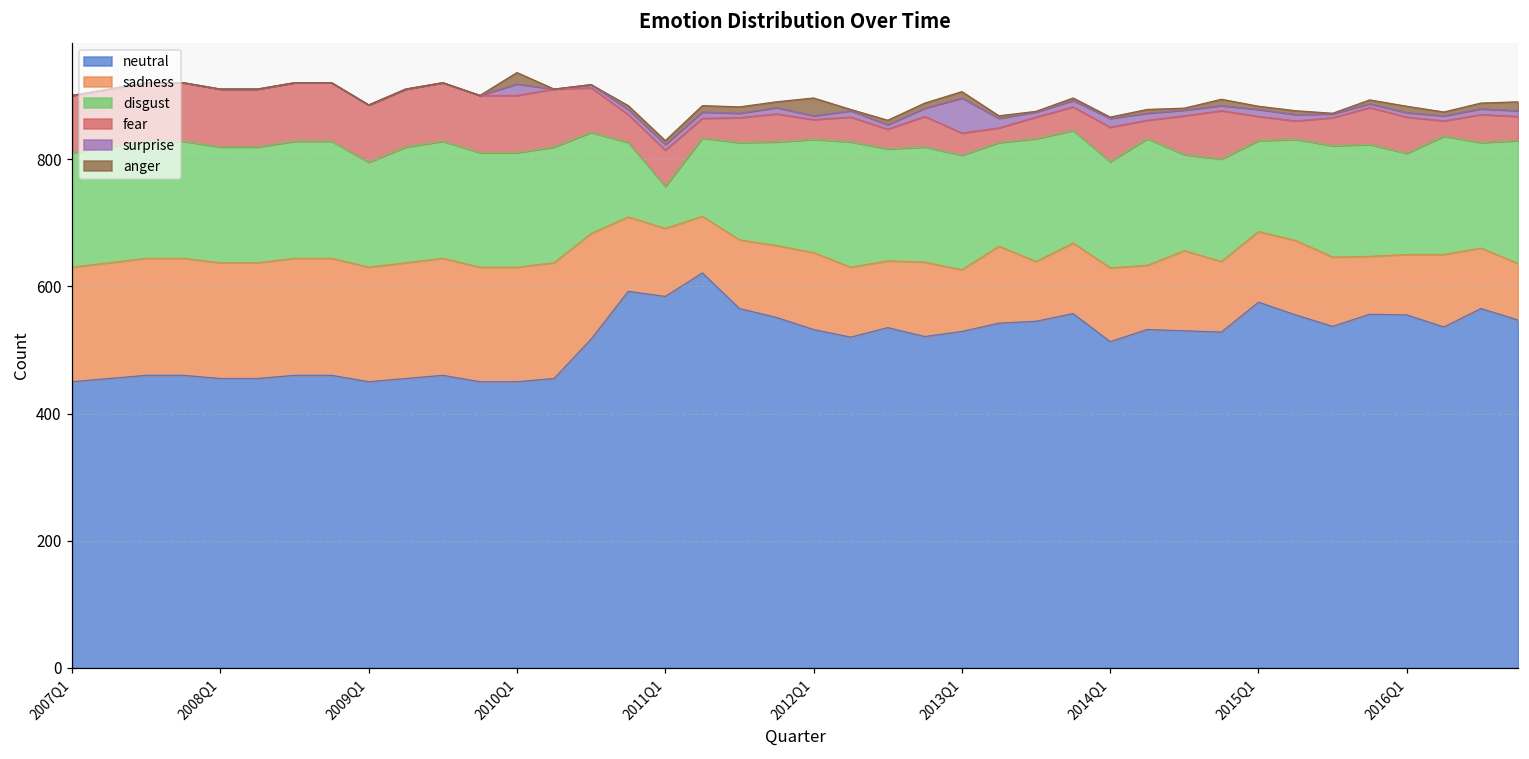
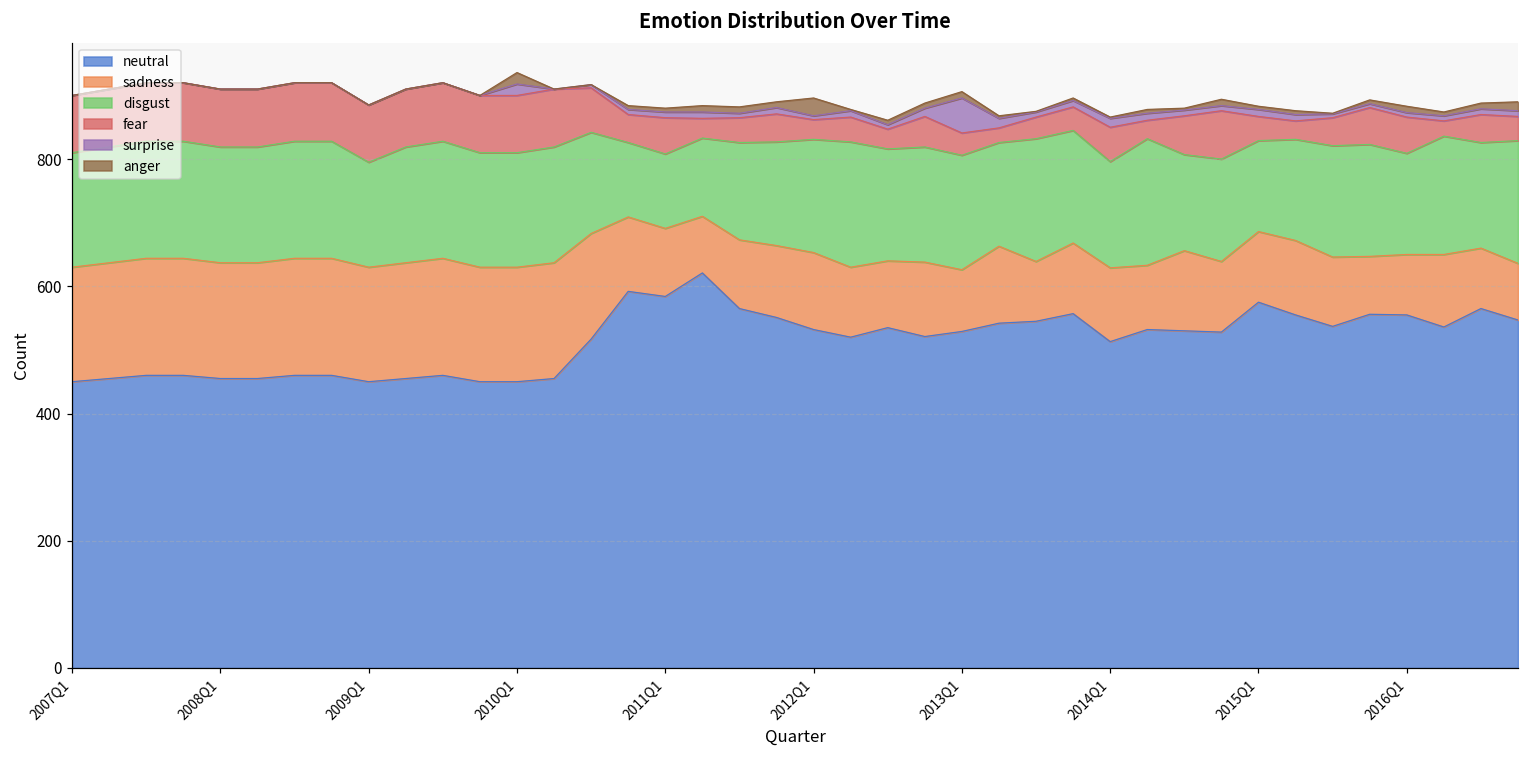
disgust, 2011Q1: 70 -> 120
